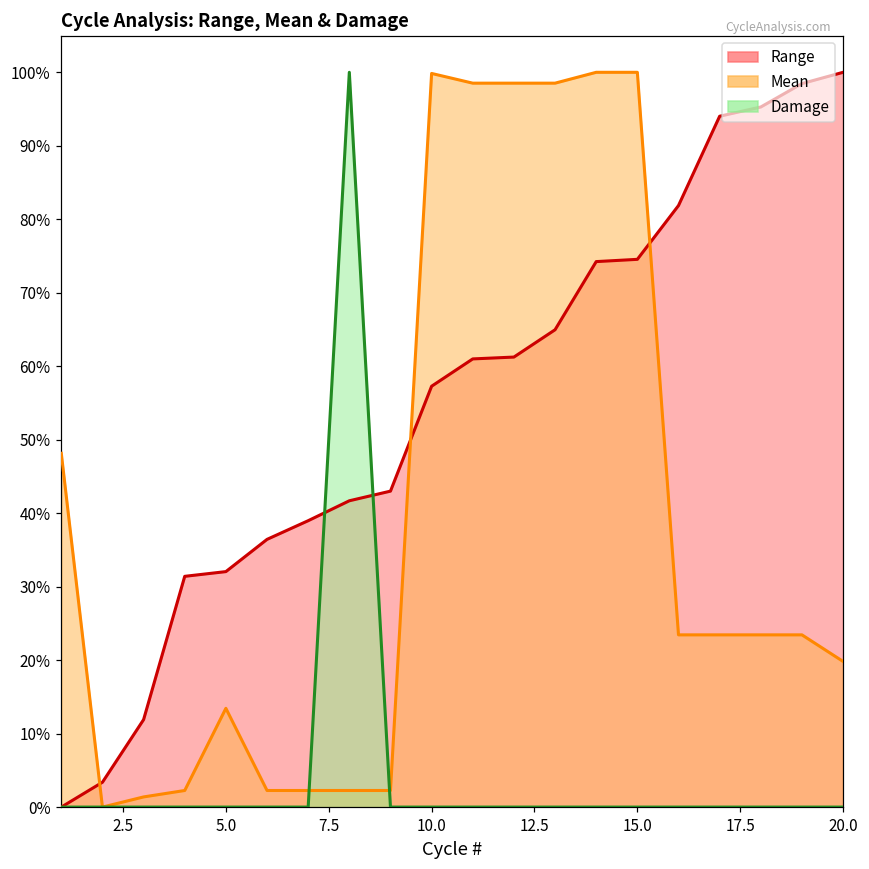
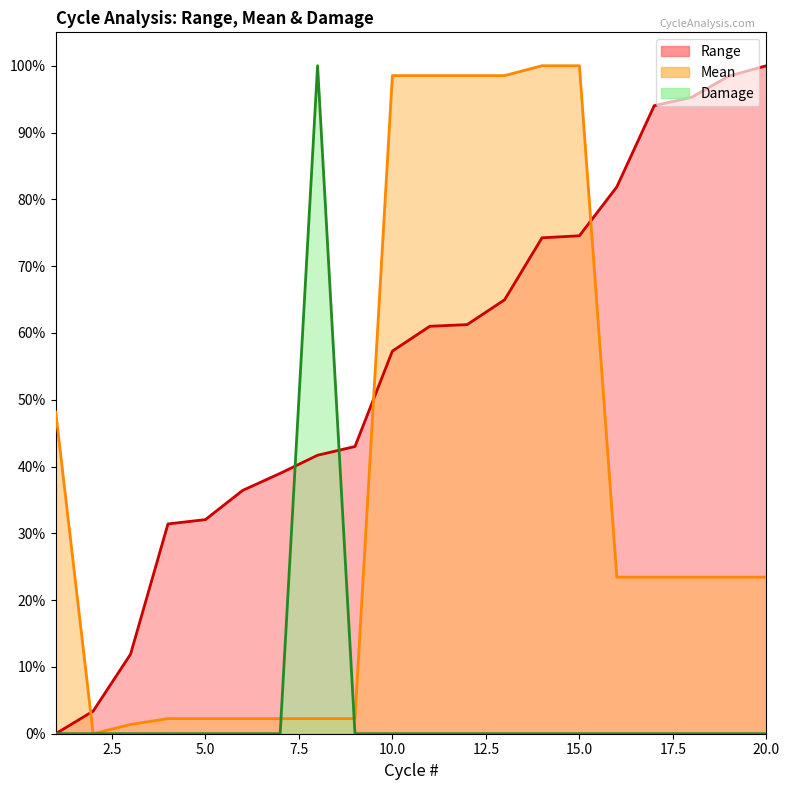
Mean, 5.0: 13% -> 2%
Mean, 10.0: 100% -> 99%
Mean, 20.0: 20% -> 23%
